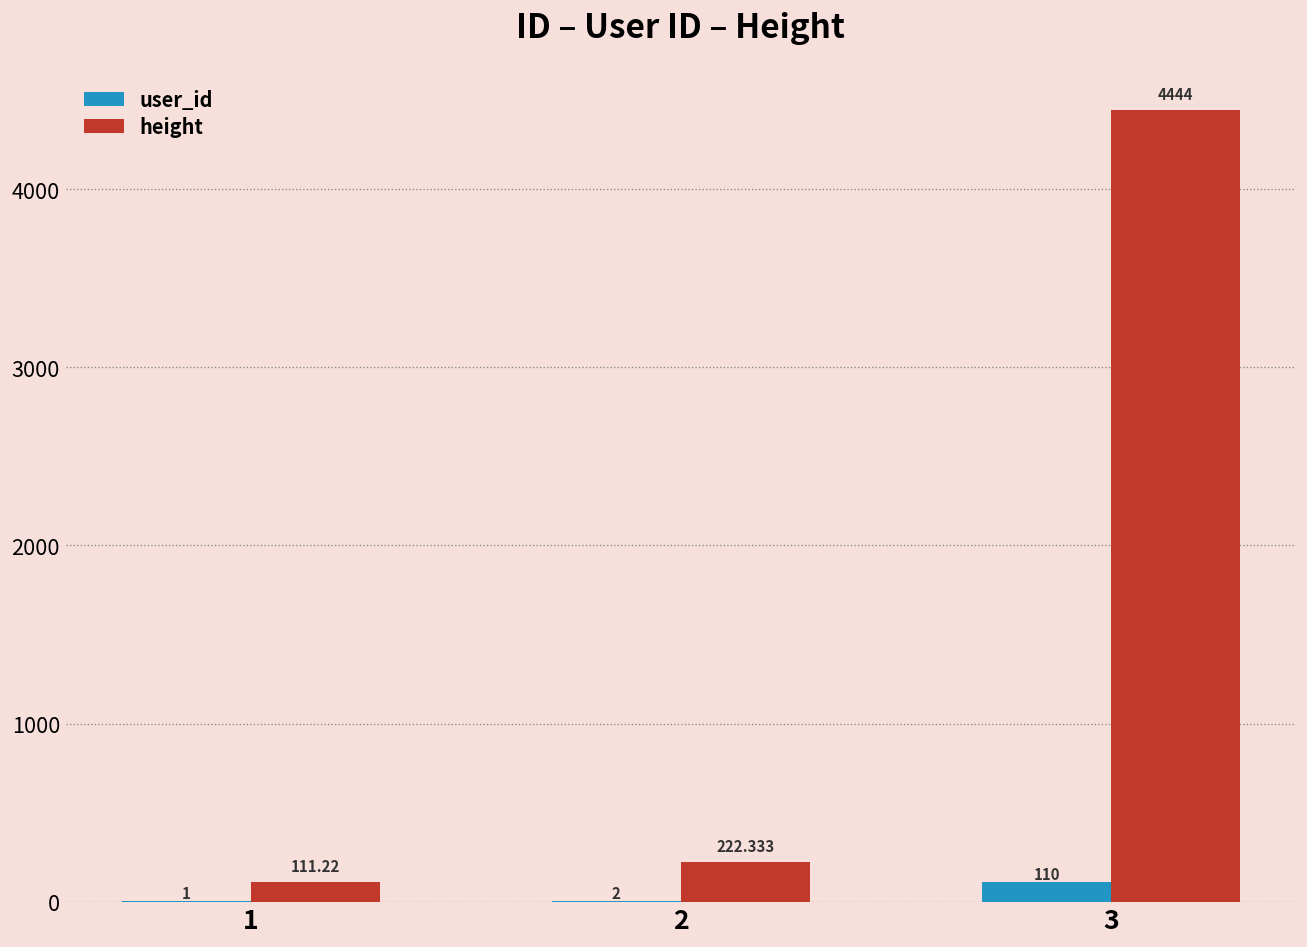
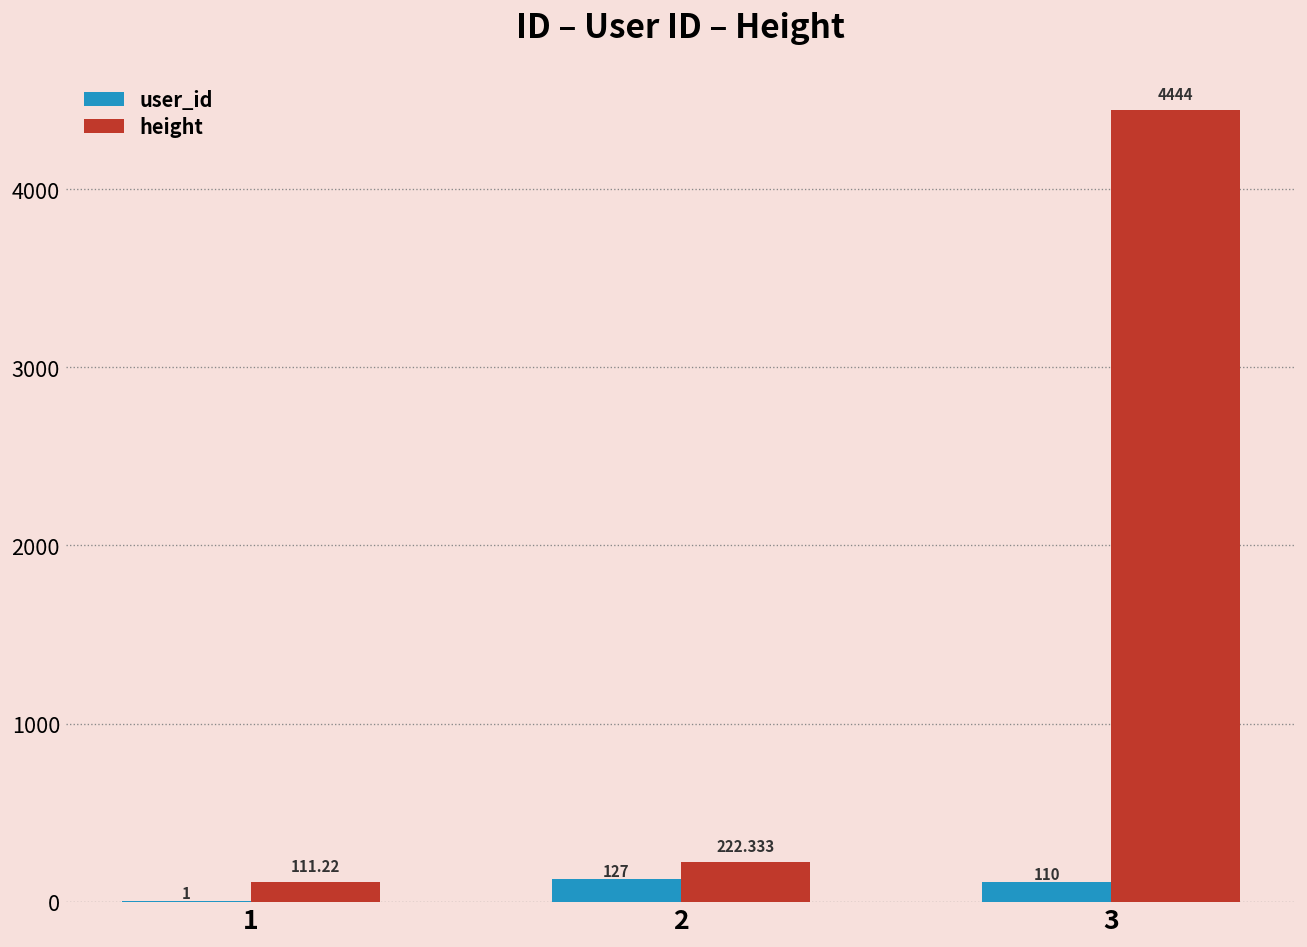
user_id, 2: 2 -> 127
